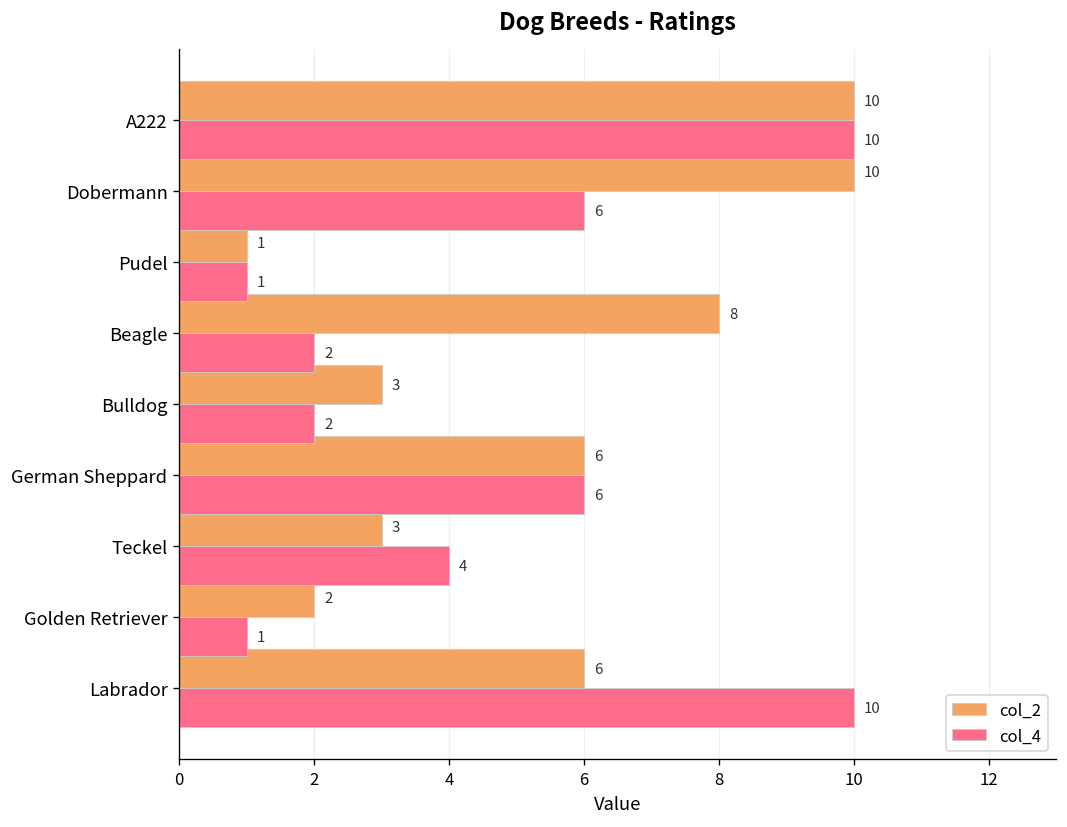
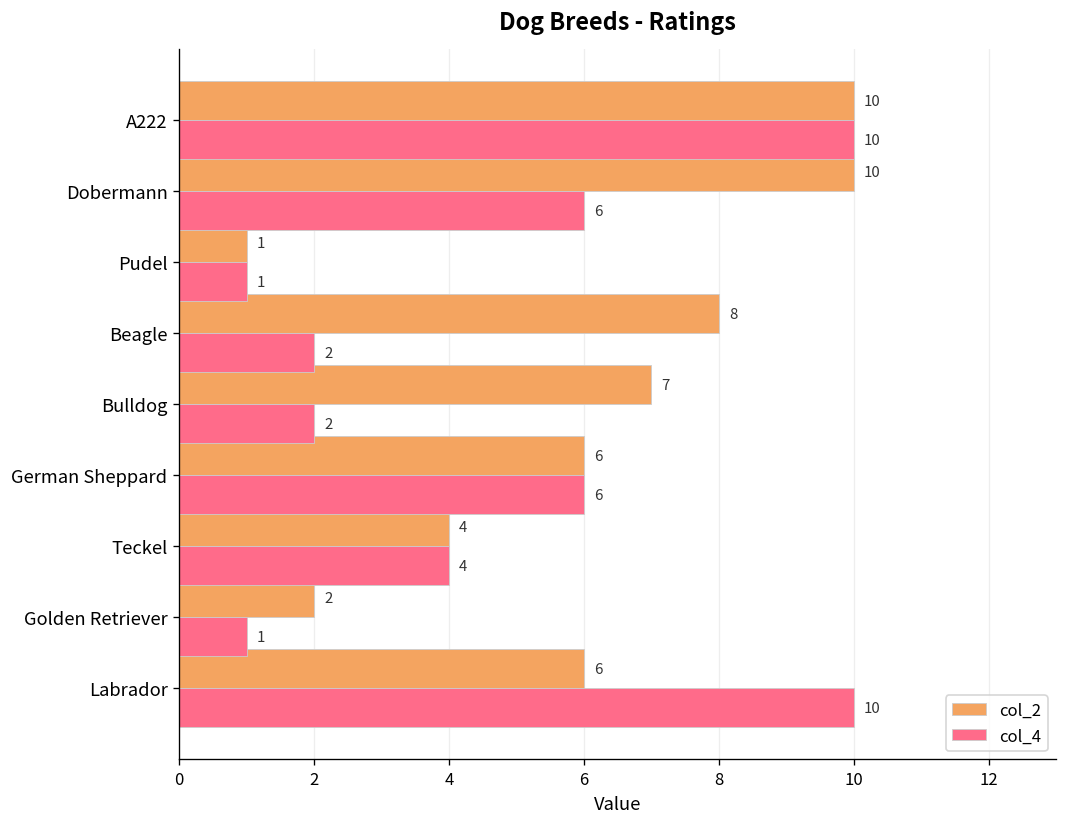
col_2, Bulldog: 3 -> 7
col_2, Teckel: 3 -> 4
